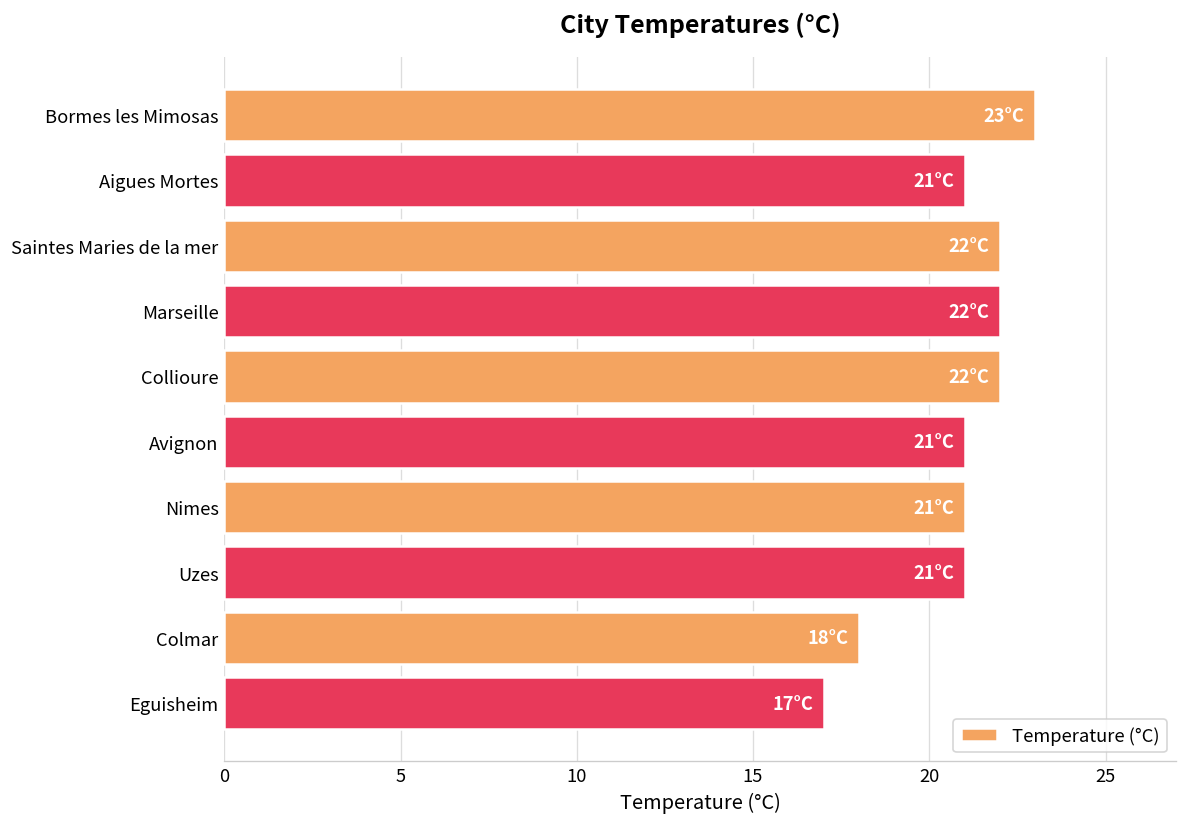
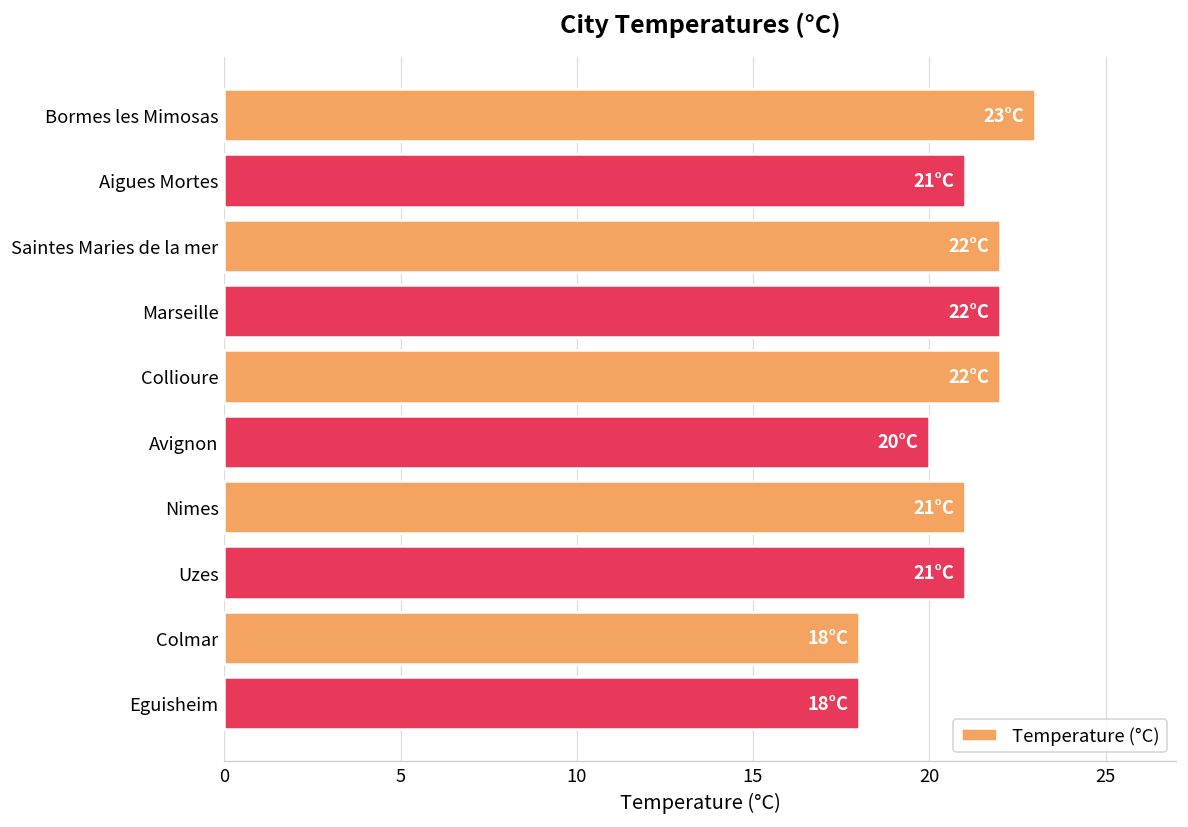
Avignon: 21°C -> 20°C
Eguisheim: 17°C -> 18°C
